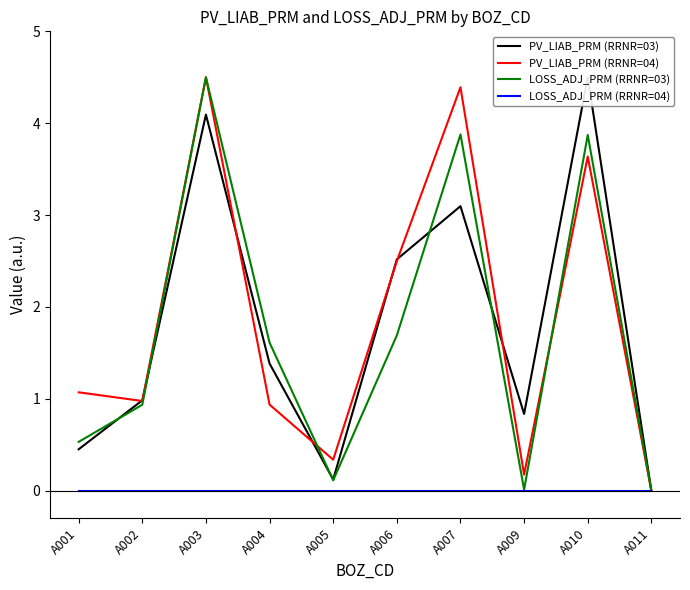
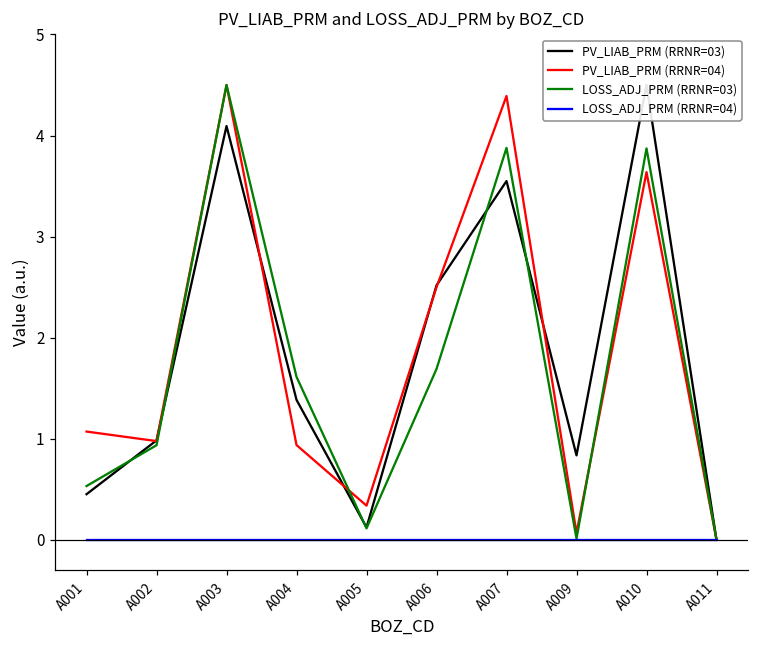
PV_LIAB_PRM (RRNR=03), A007: 3.1 -> 3.5
PV_LIAB_PRM (RRNR=04), A009: 0.2 -> 0.1
